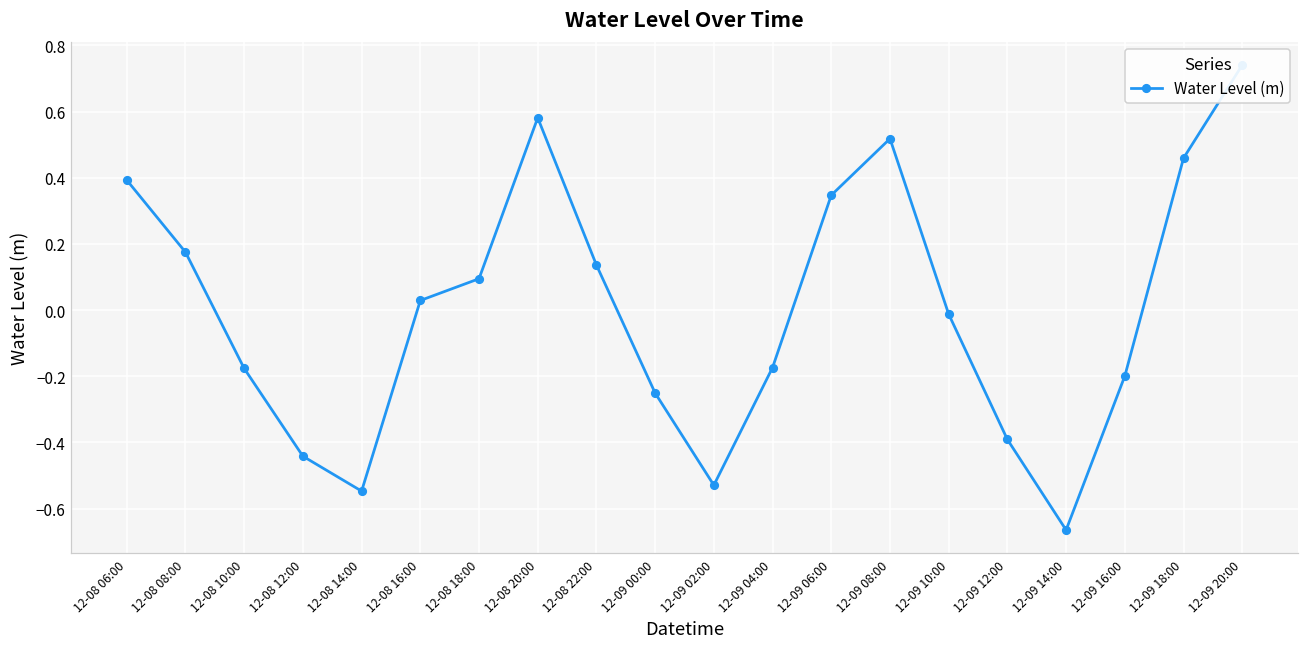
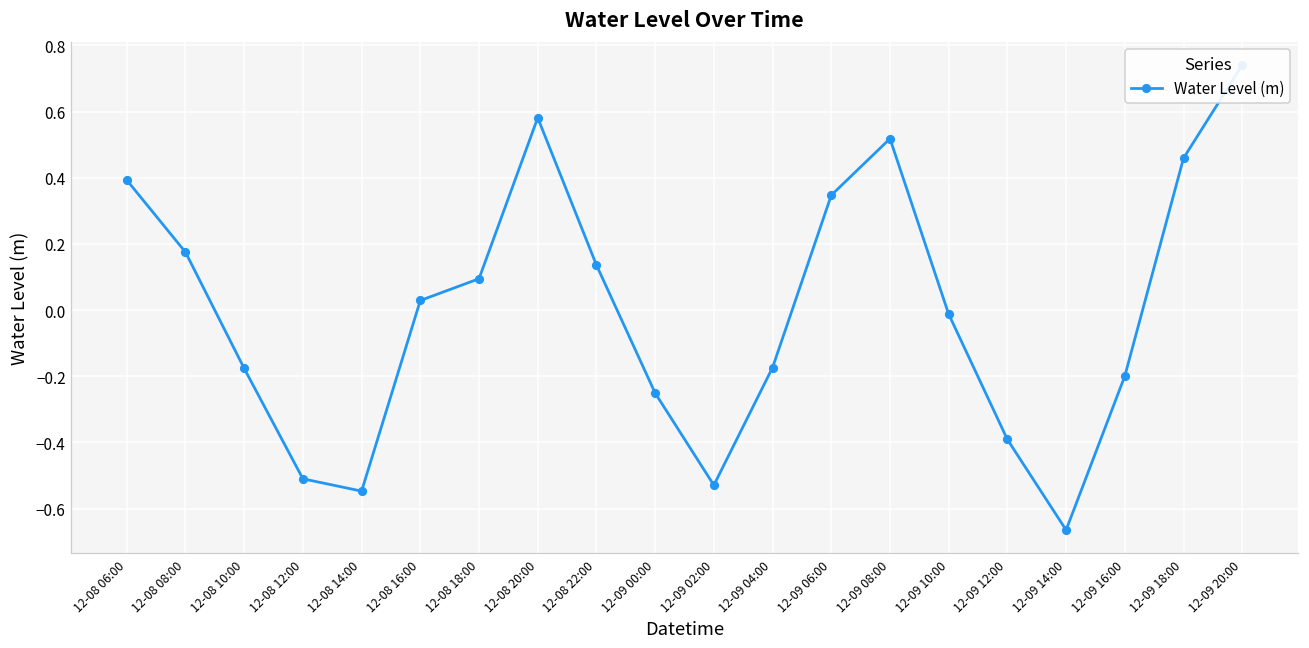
12-08 12:00: -0.44 -> -0.51
